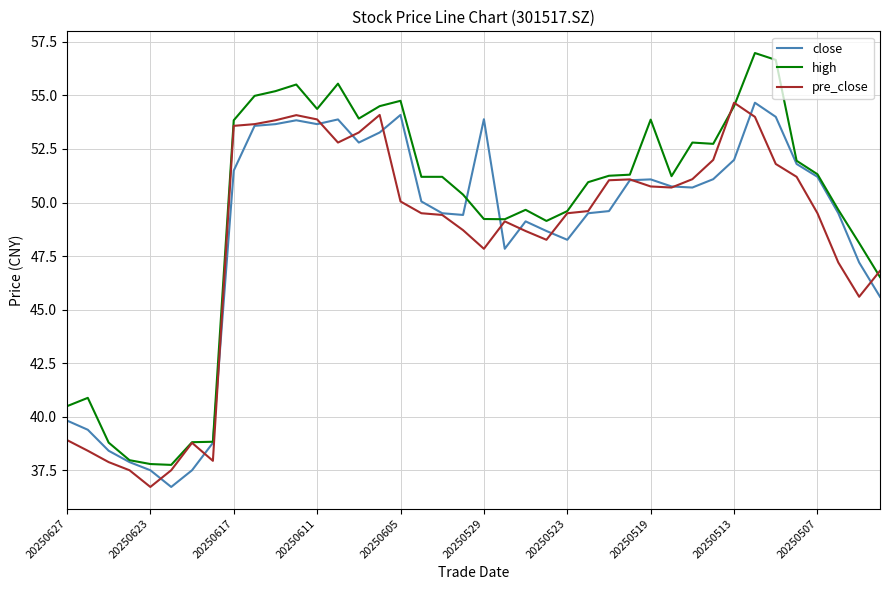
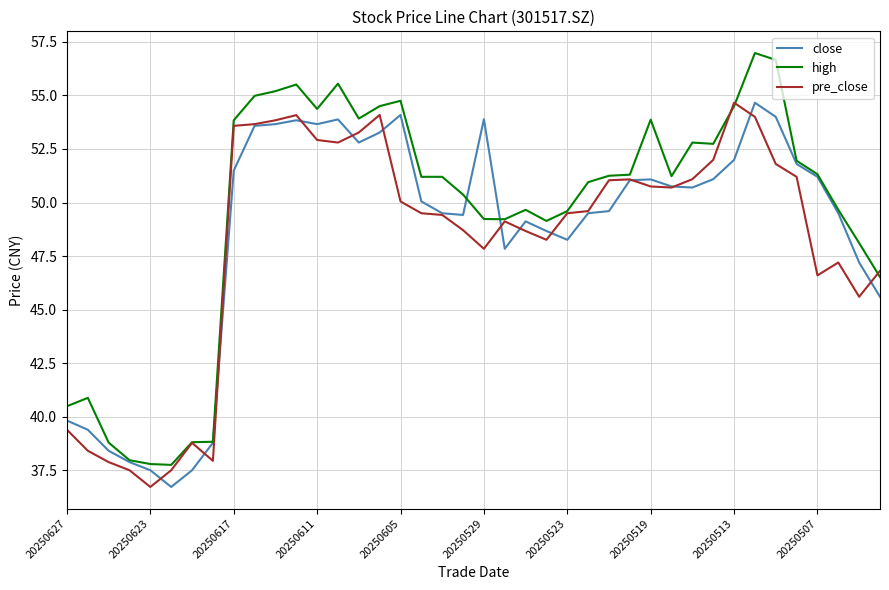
pre_close, 20250627: 38.9 -> 39.4
pre_close, 20250611: 53.9 -> 52.9
pre_close, 20250507: 49.5 -> 46.6
